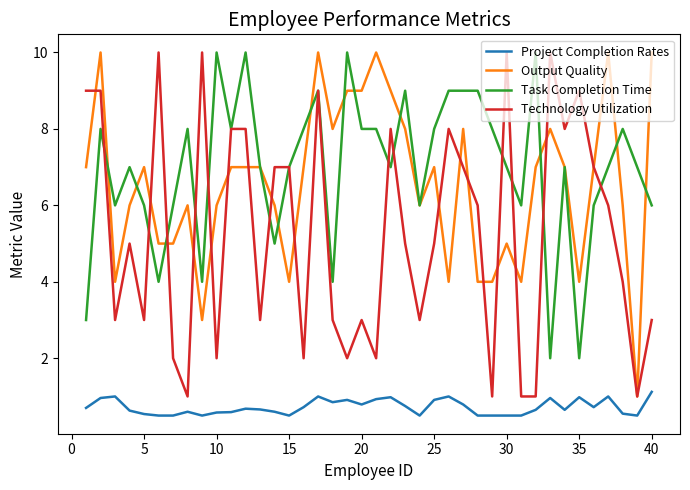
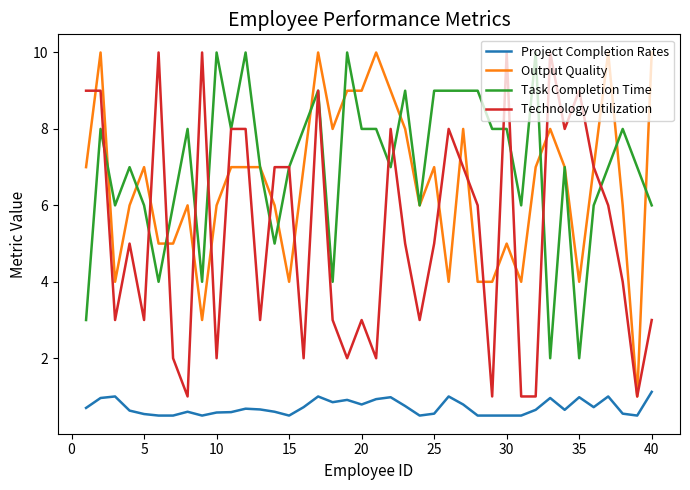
Project Completion Rates, 25: 0.9 -> 0.6
Task Completion Time, 25: 8 -> 9
Task Completion Time, 30: 7 -> 8
